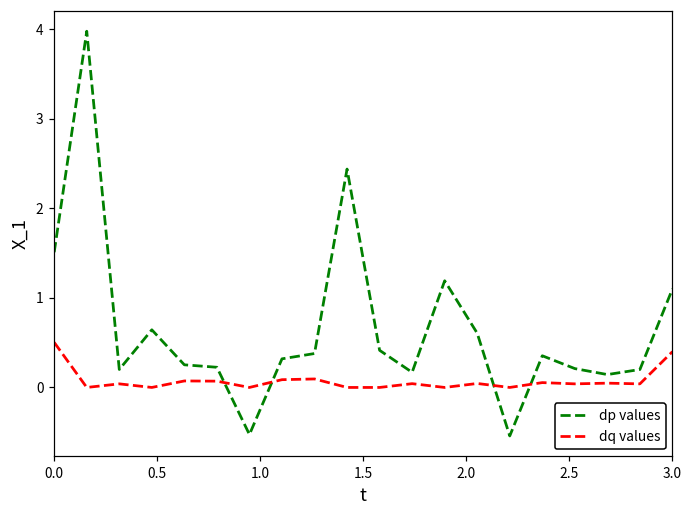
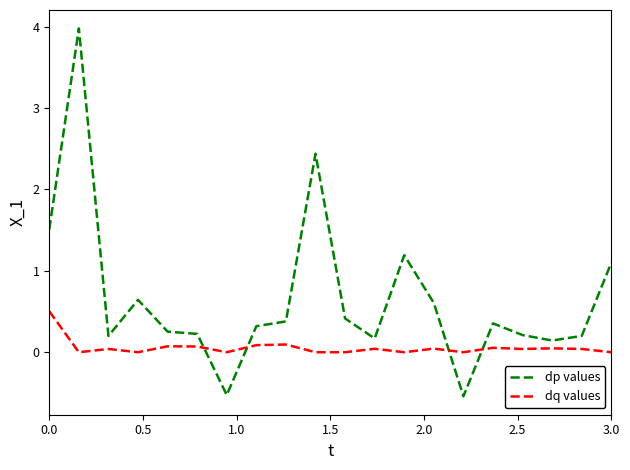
dq values, 3.0: 0.4 -> 0.0
